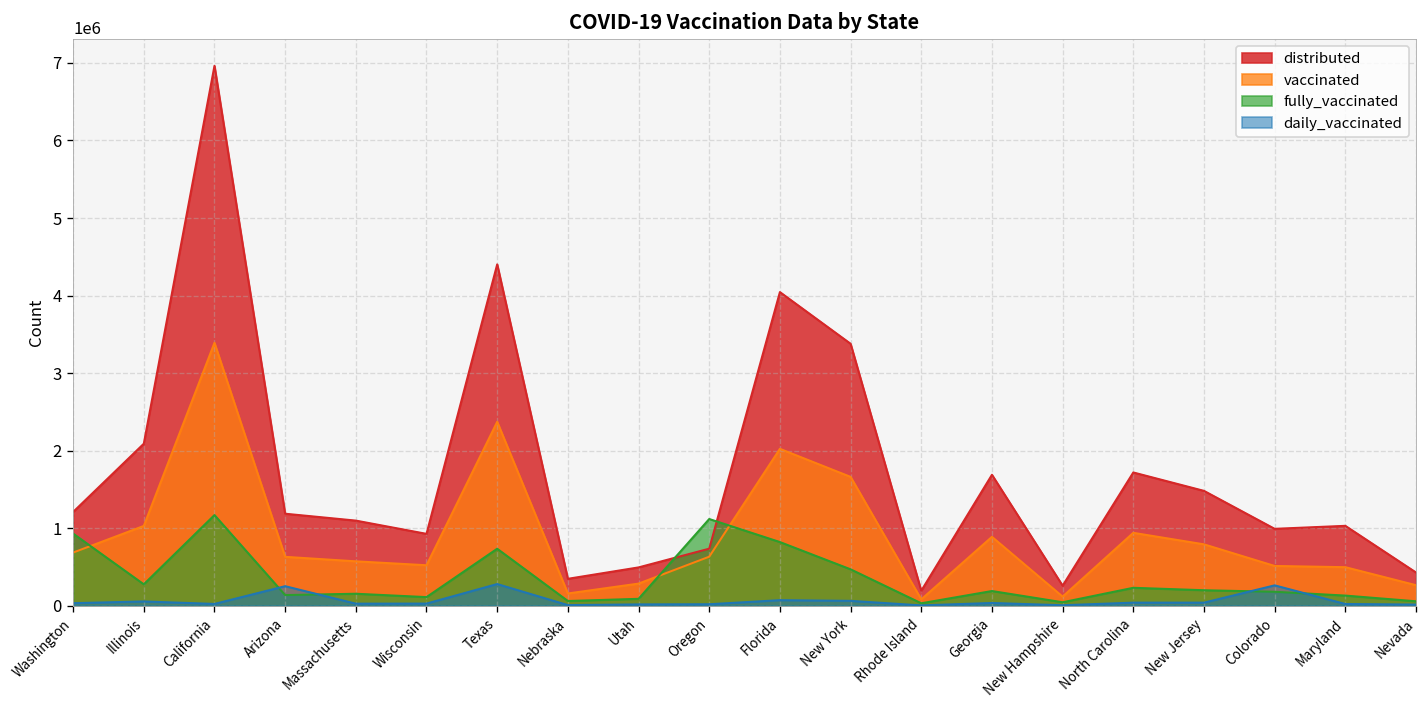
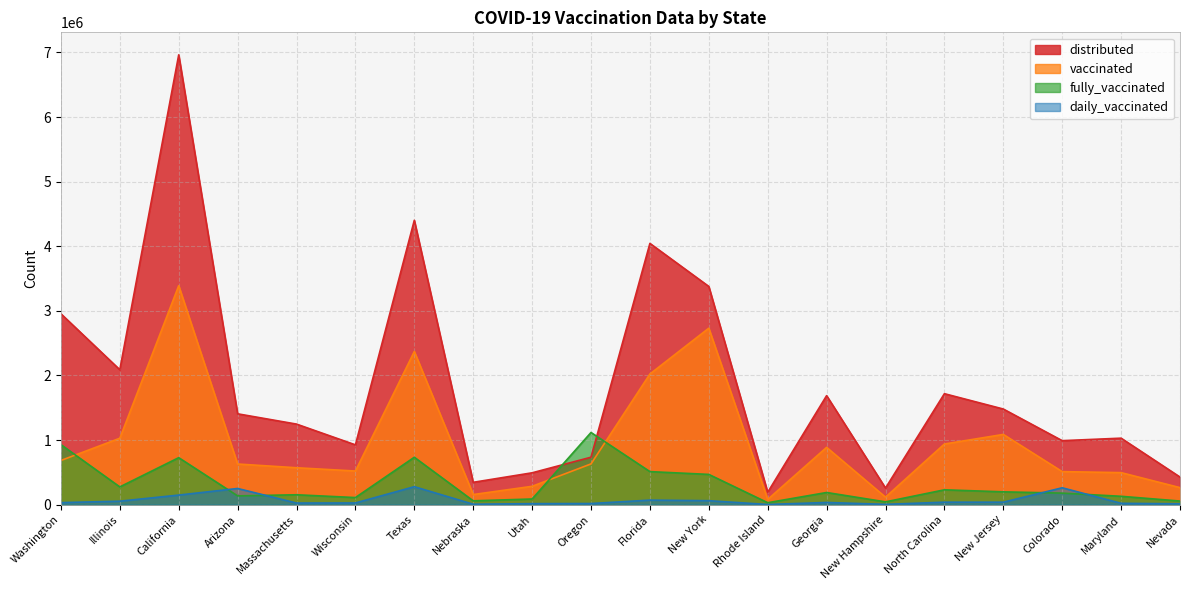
distributed, Washington: 1200000 -> 3000000
fully_vaccinated, California: 1200000 -> 700000
daily_vaccinated, California: 0 -> 100000
distributed, Arizona: 1200000 -> 1400000
distributed, Massachusetts: 1100000 -> 1200000
fully_vaccinated, Florida: 800000 -> 500000
vaccinated, New York: 1700000 -> 2700000
vaccinated, New Jersey: 800000 -> 1100000
